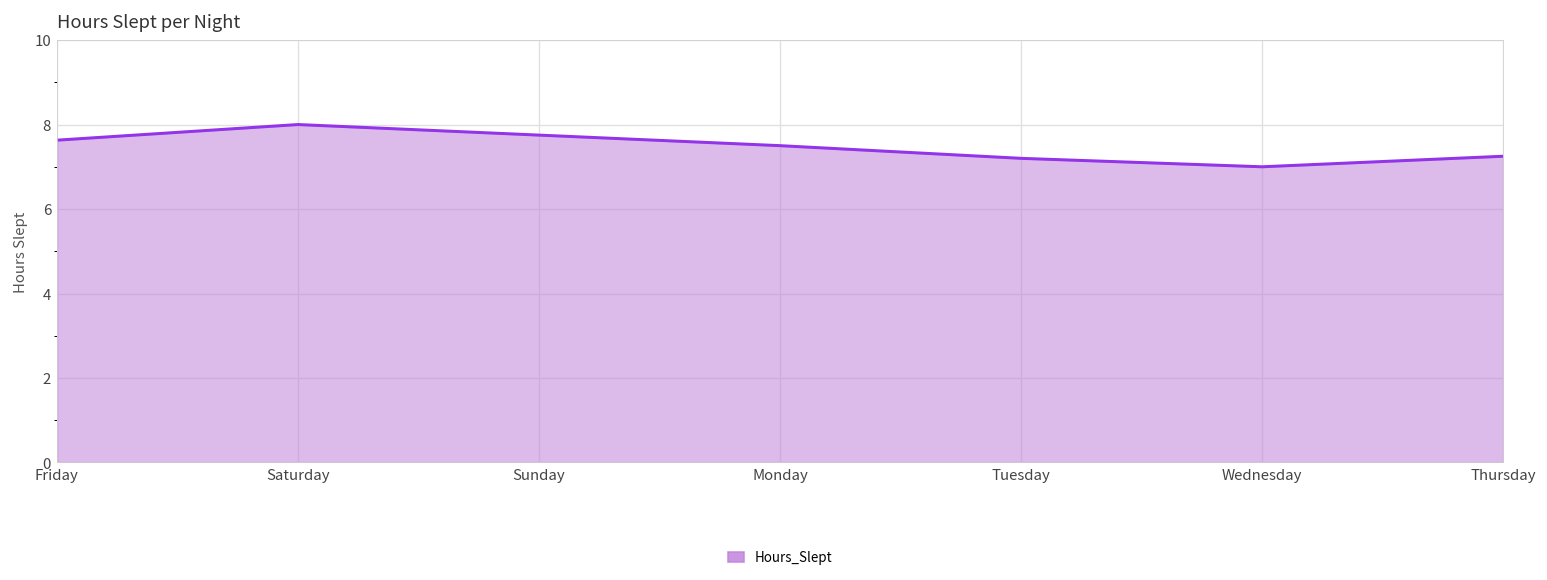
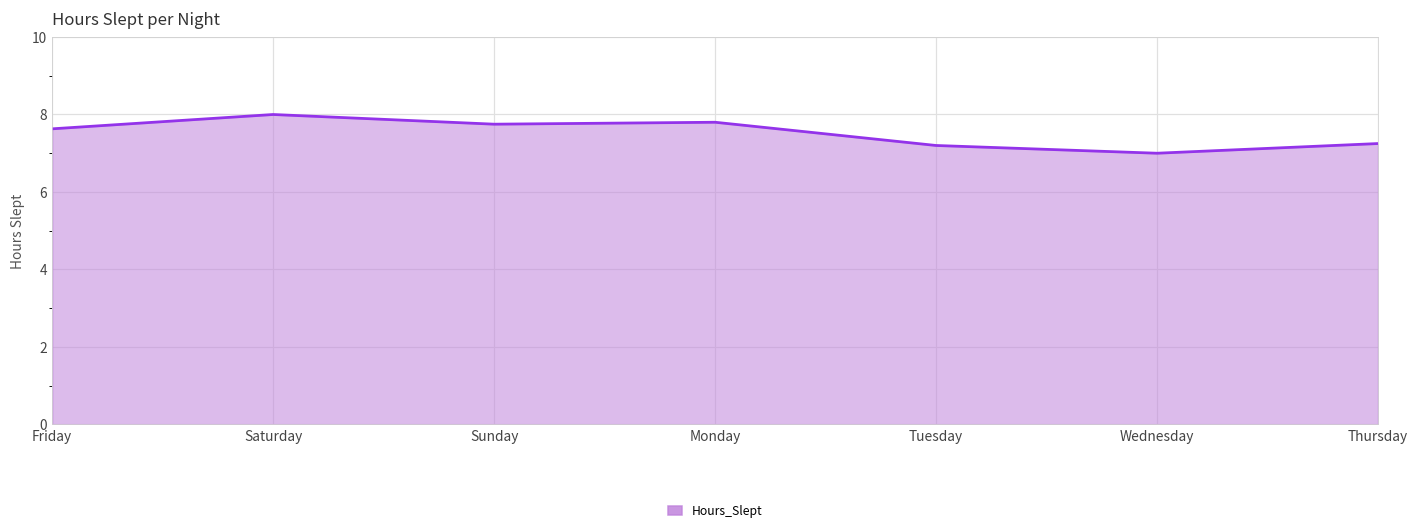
Monday: 7.5 -> 7.8
